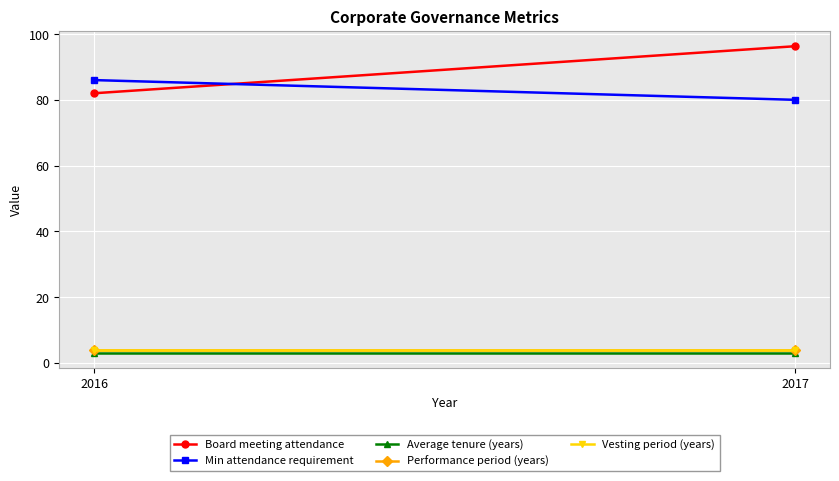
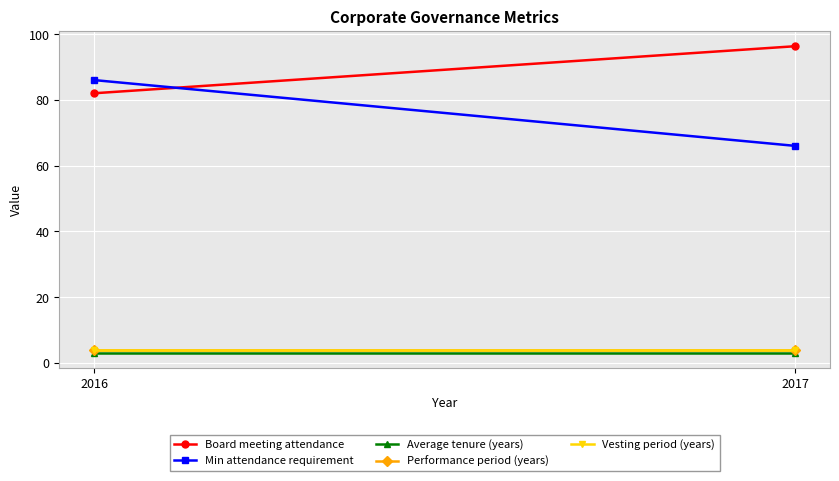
Min attendance requirement, 2017: 80 -> 66
